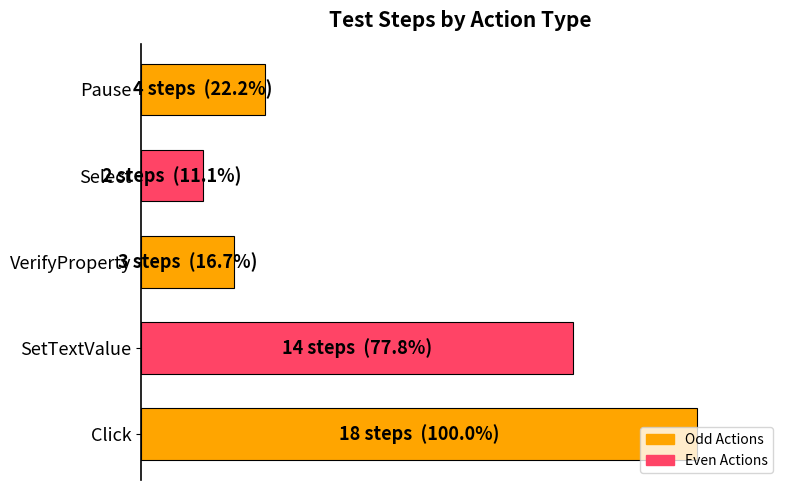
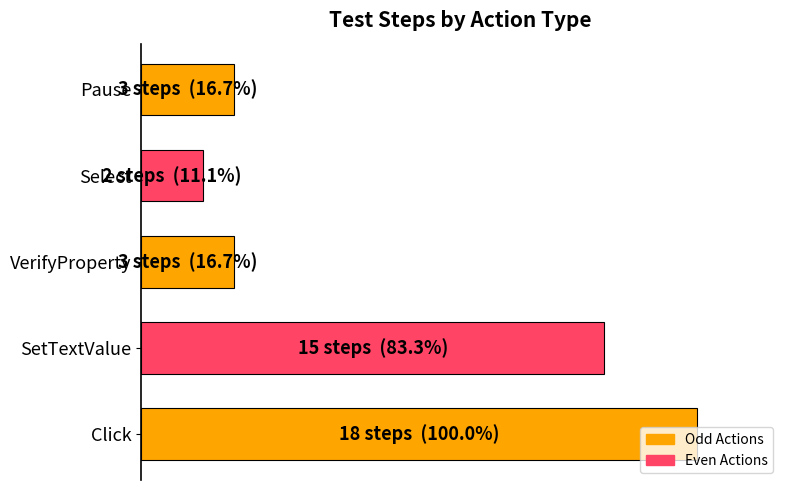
Pause: 4 steps (22.2%) -> 3 steps (16.7%)
SetTextValue: 14 steps (77.8%) -> 15 steps (83.3%)
